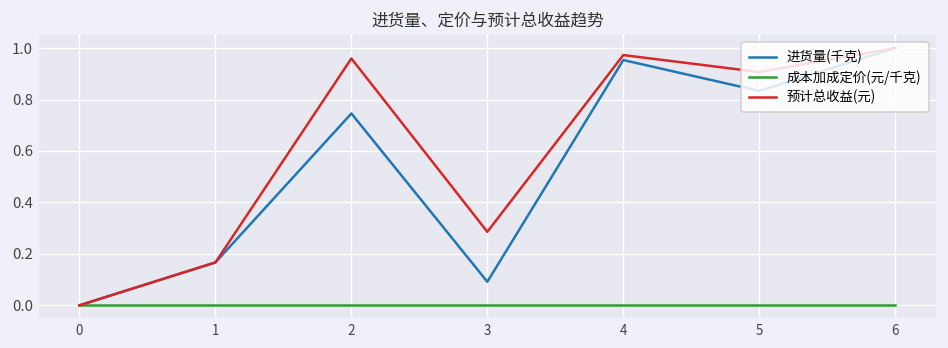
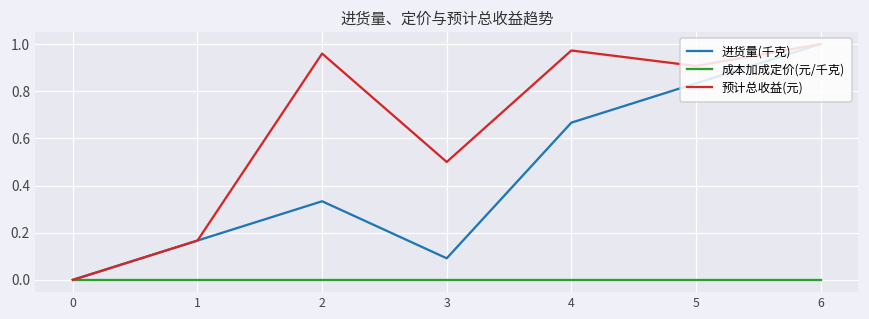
进货量(千克), 2: 0.75 -> 0.33
预计总收益(元), 3: 0.29 -> 0.50
进货量(千克), 4: 0.95 -> 0.67
